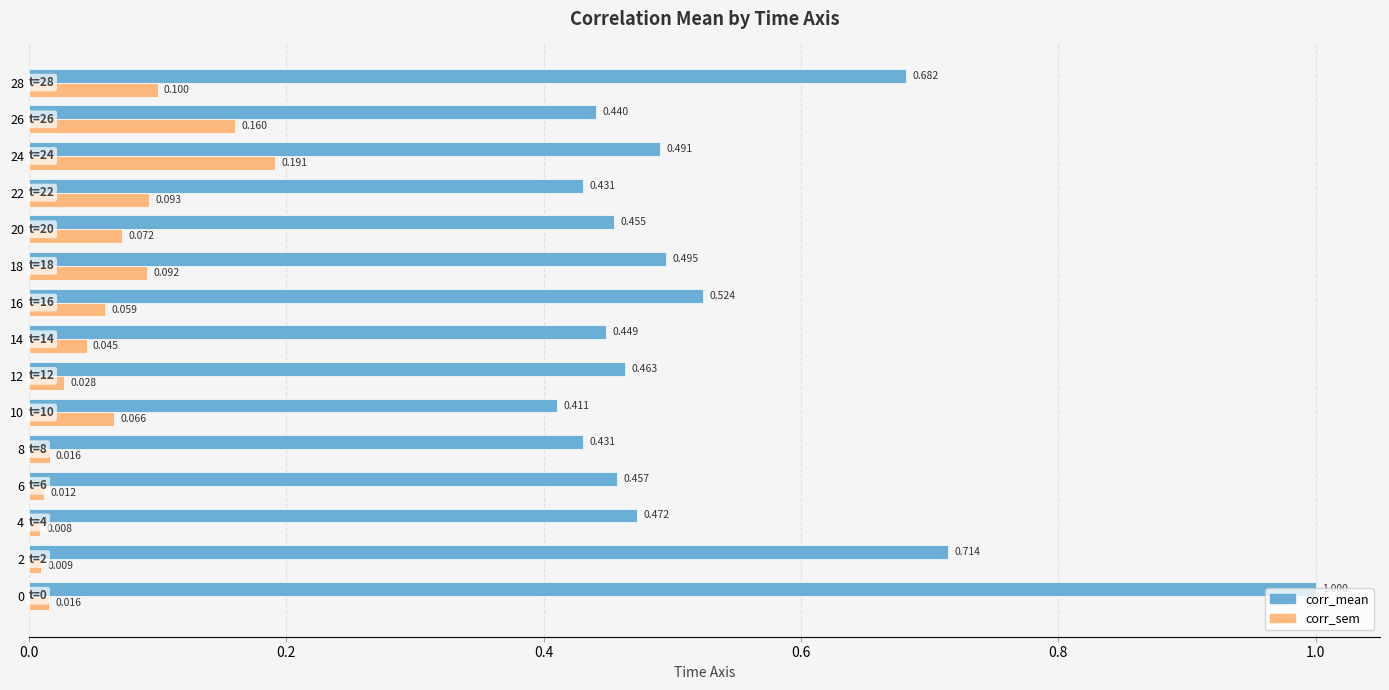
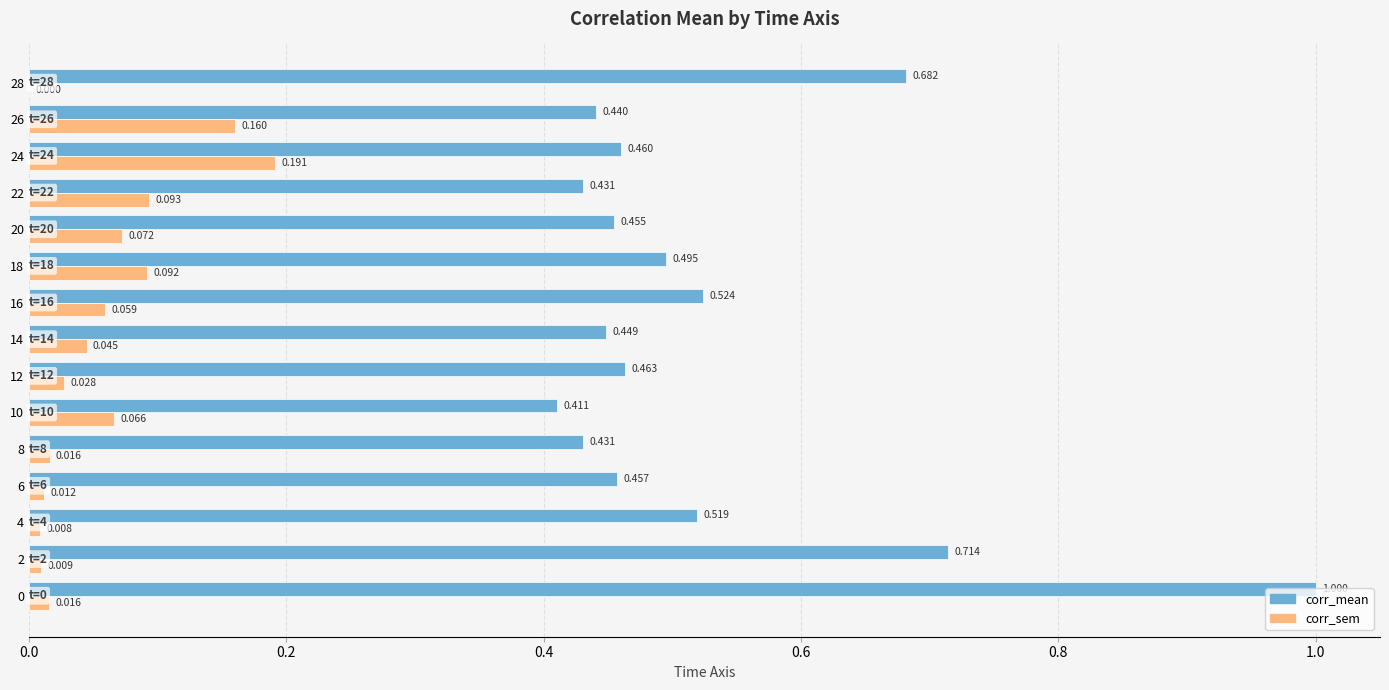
corr_sem, 28: 0.100 -> 0.000
corr_mean, 24: 0.491 -> 0.460
corr_mean, 4: 0.472 -> 0.519
